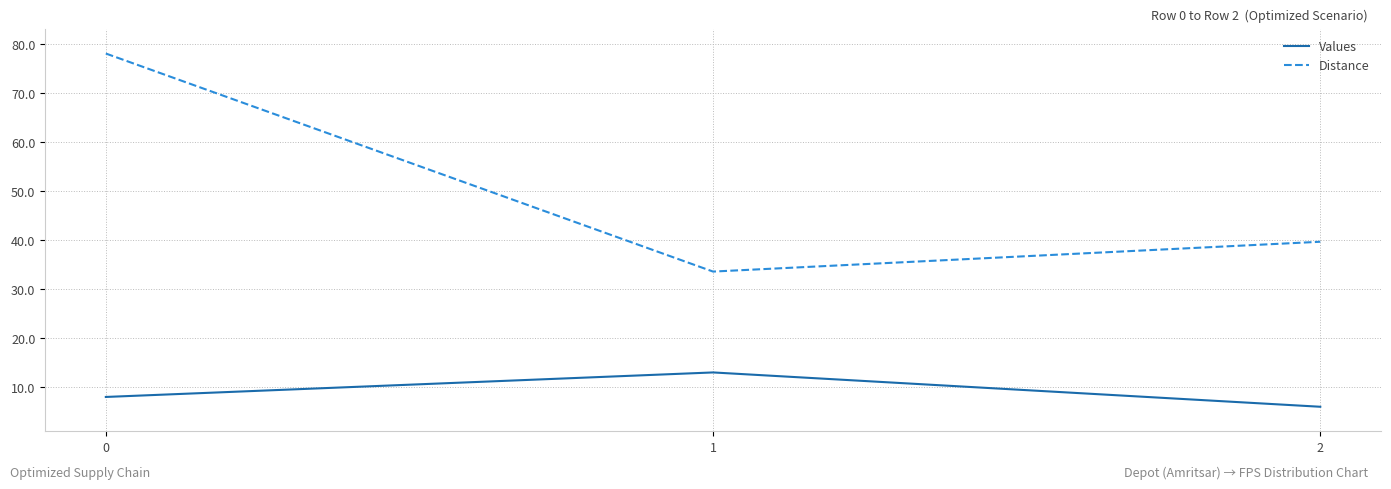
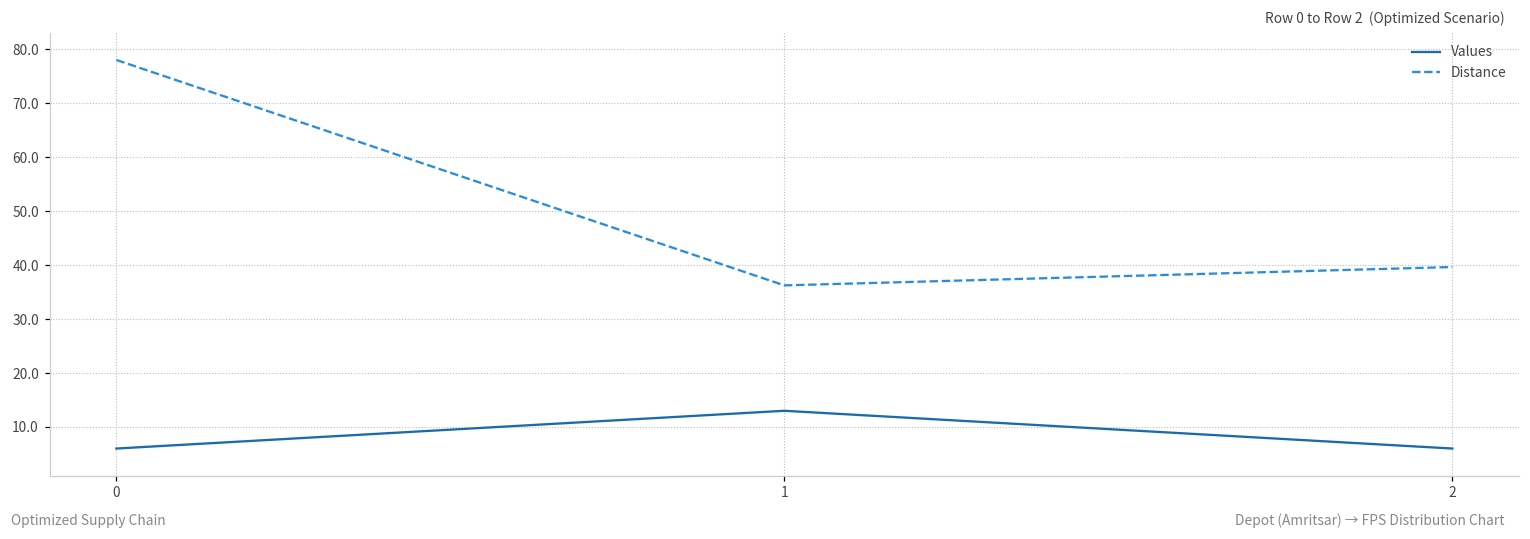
Values, 0: 8 -> 6
Distance, 1: 34 -> 36
